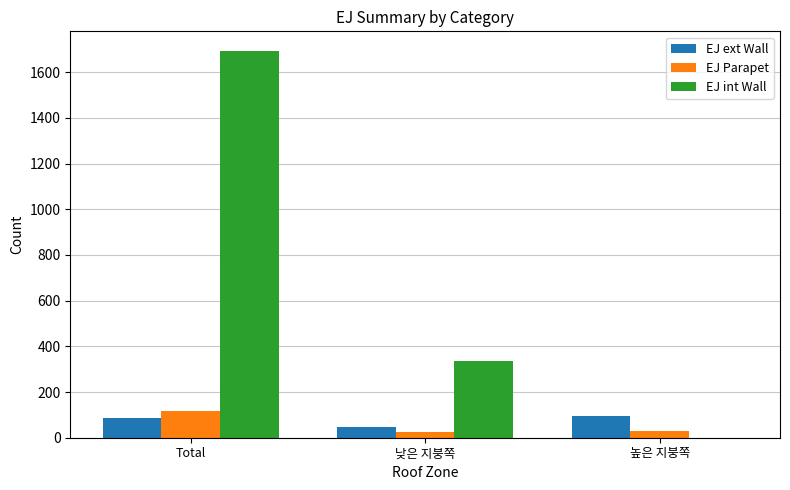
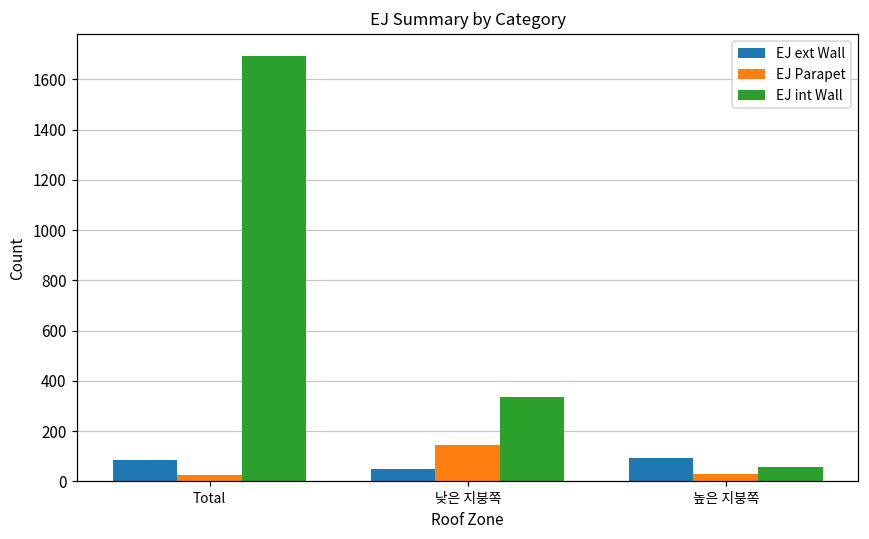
EJ Parapet, Total: 120 -> 30
EJ Parapet, 낮은 지붕쪽: 30 -> 150
EJ int Wall, 높은 지붕쪽: 0 -> 60
